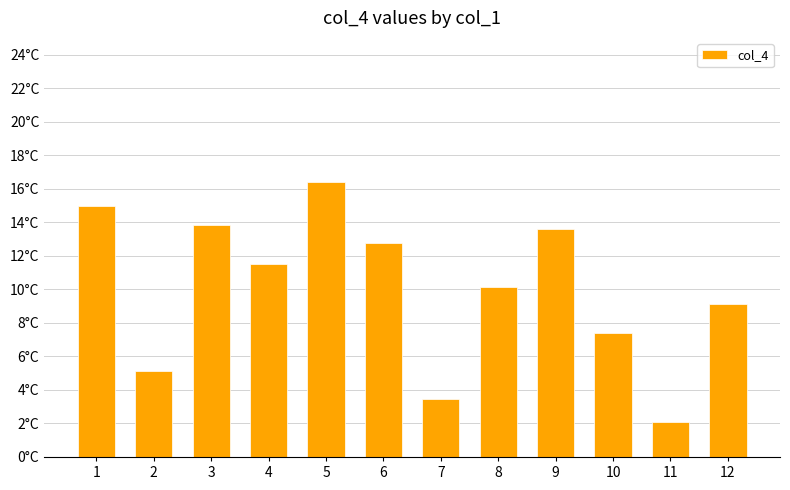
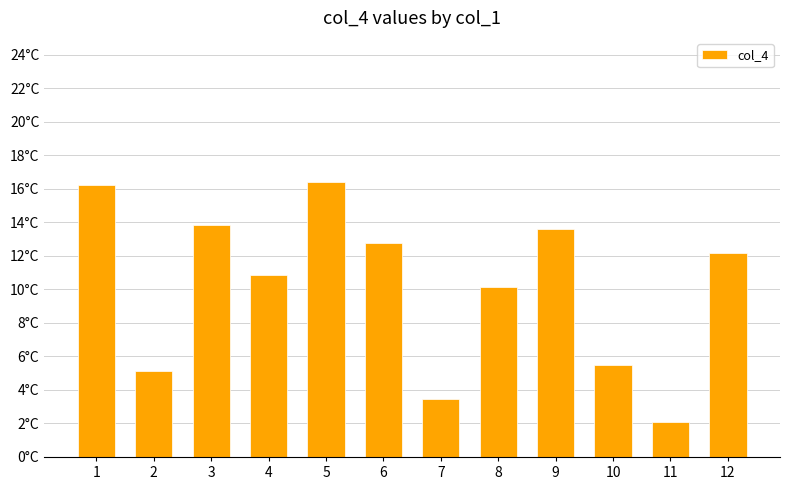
1: 15.0°C -> 16.2°C
4: 11.5°C -> 10.9°C
10: 7.4°C -> 5.5°C
12: 9.1°C -> 12.2°C
